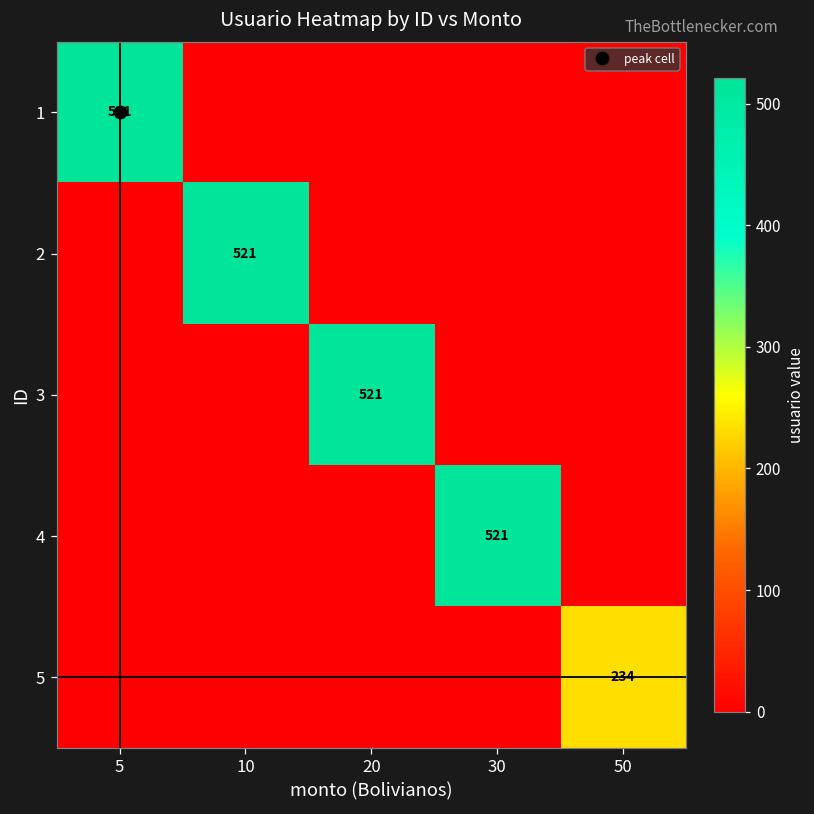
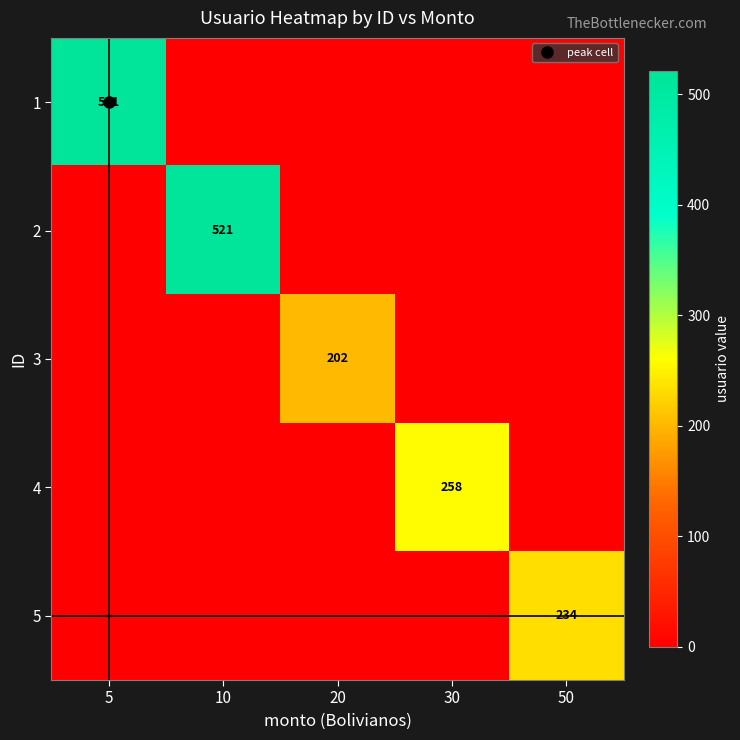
3, 20: 521 -> 202
4, 30: 521 -> 258
